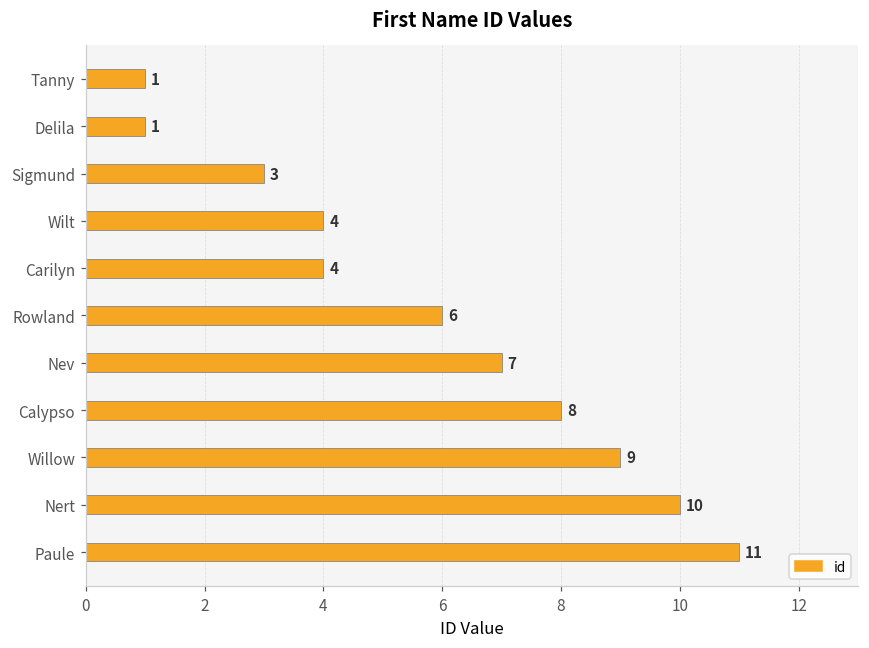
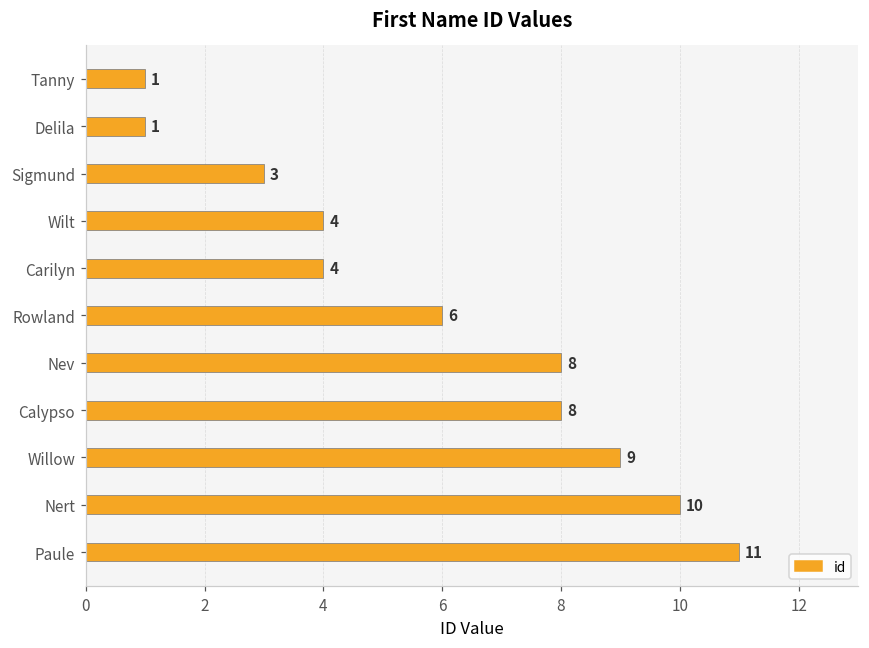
Nev: 7 -> 8
